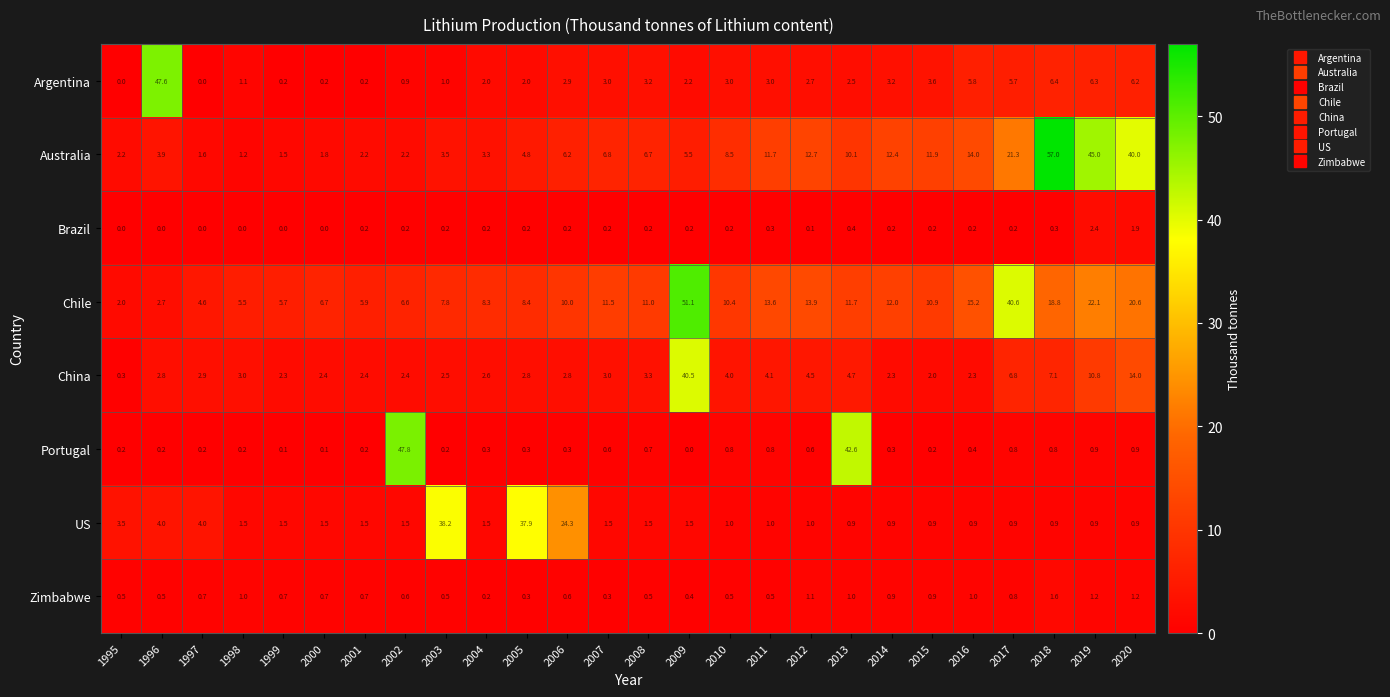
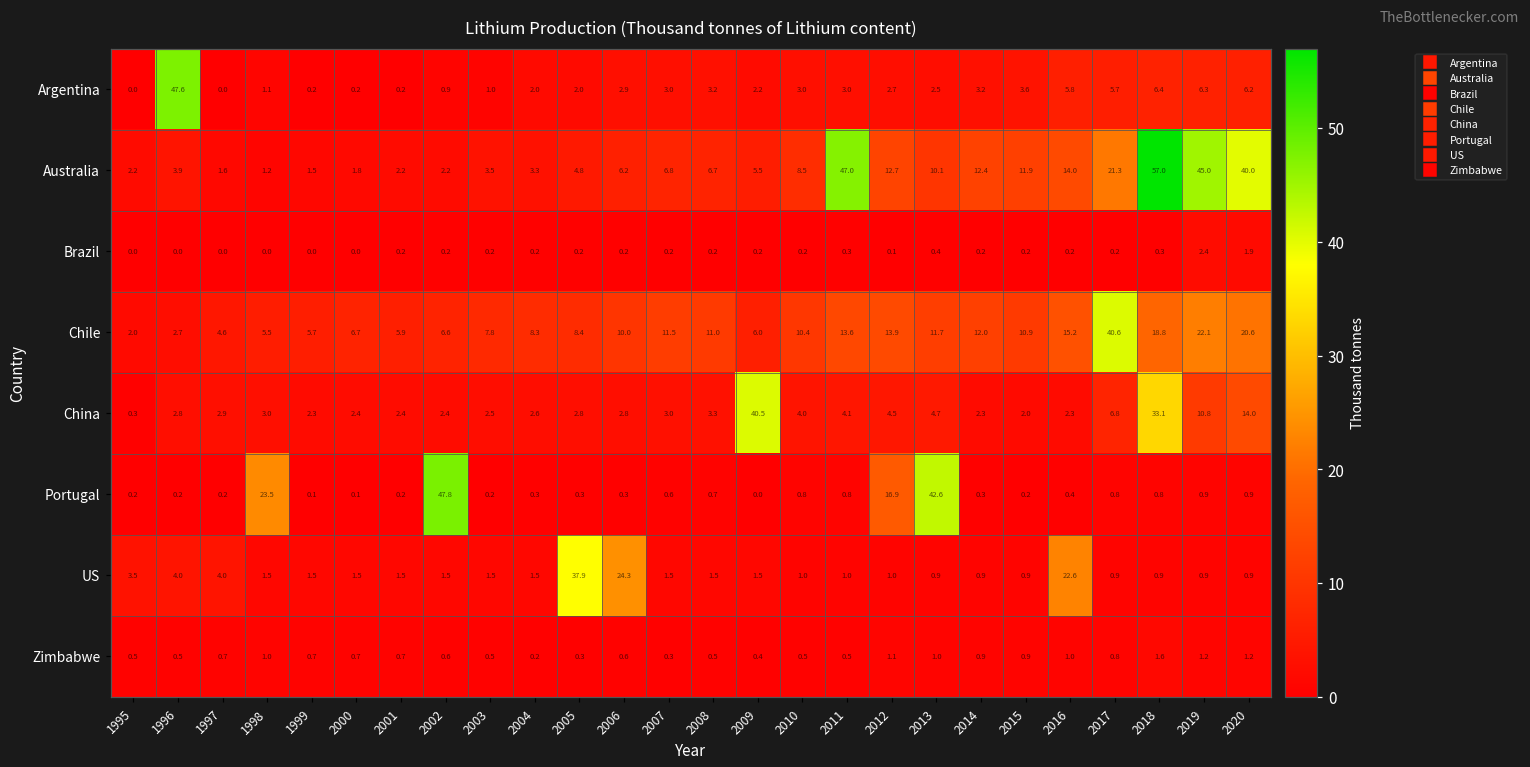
Australia, 2011: 11.7 -> 47.0
Chile, 2009: 51.1 -> 6.0
China, 2018: 7.1 -> 33.1
Portugal, 1998: 0.2 -> 23.5
Portugal, 2012: 0.6 -> 16.9
US, 2003: 38.2 -> 1.5
US, 2016: 0.9 -> 22.6
